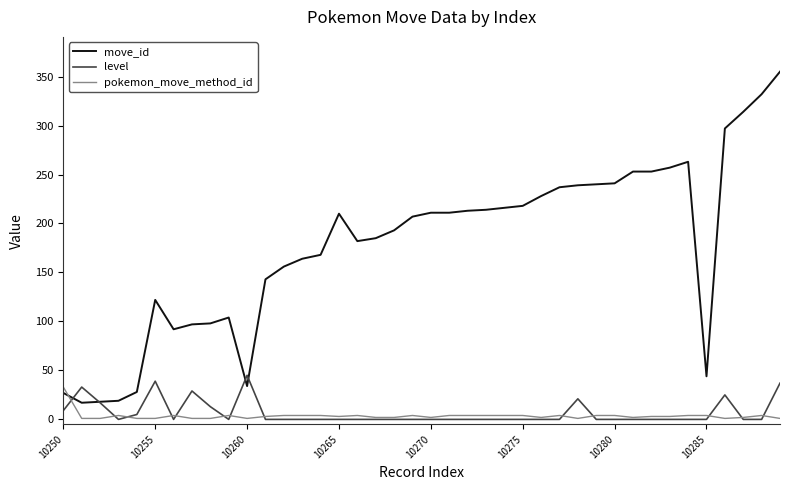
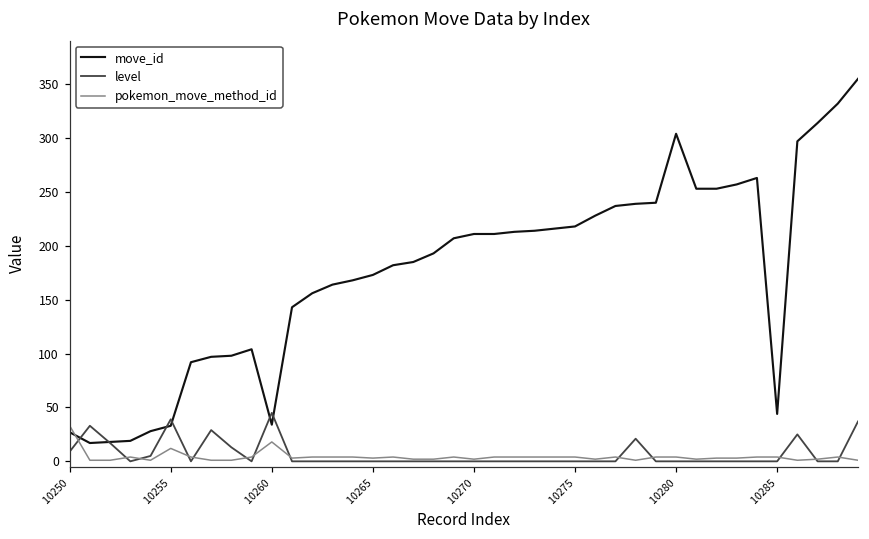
move_id, 10255: 120 -> 30
pokemon_move_method_id, 10255: 0 -> 10
pokemon_move_method_id, 10260: 0 -> 20
move_id, 10265: 210 -> 170
move_id, 10280: 240 -> 300
